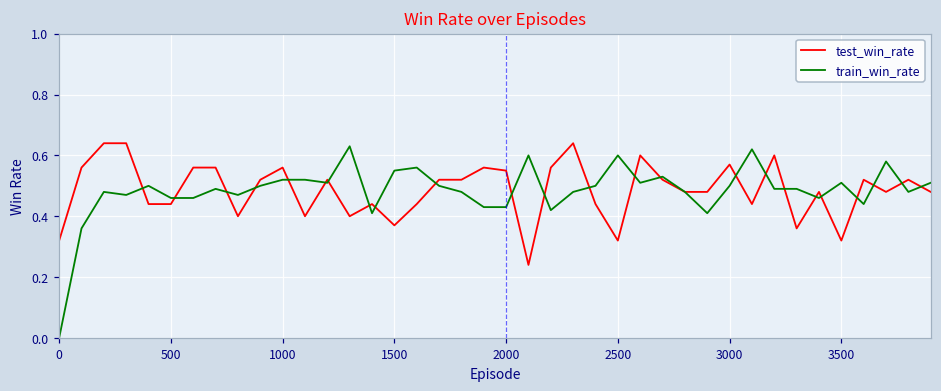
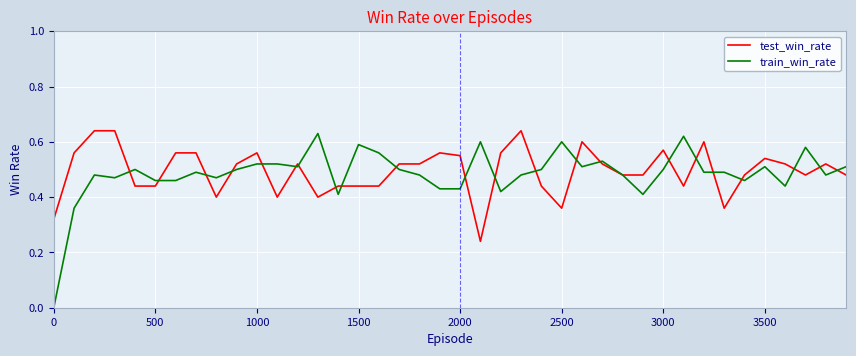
test_win_rate, 1500: 0.37 -> 0.44
train_win_rate, 1500: 0.55 -> 0.59
test_win_rate, 2500: 0.32 -> 0.36
test_win_rate, 3500: 0.32 -> 0.54
